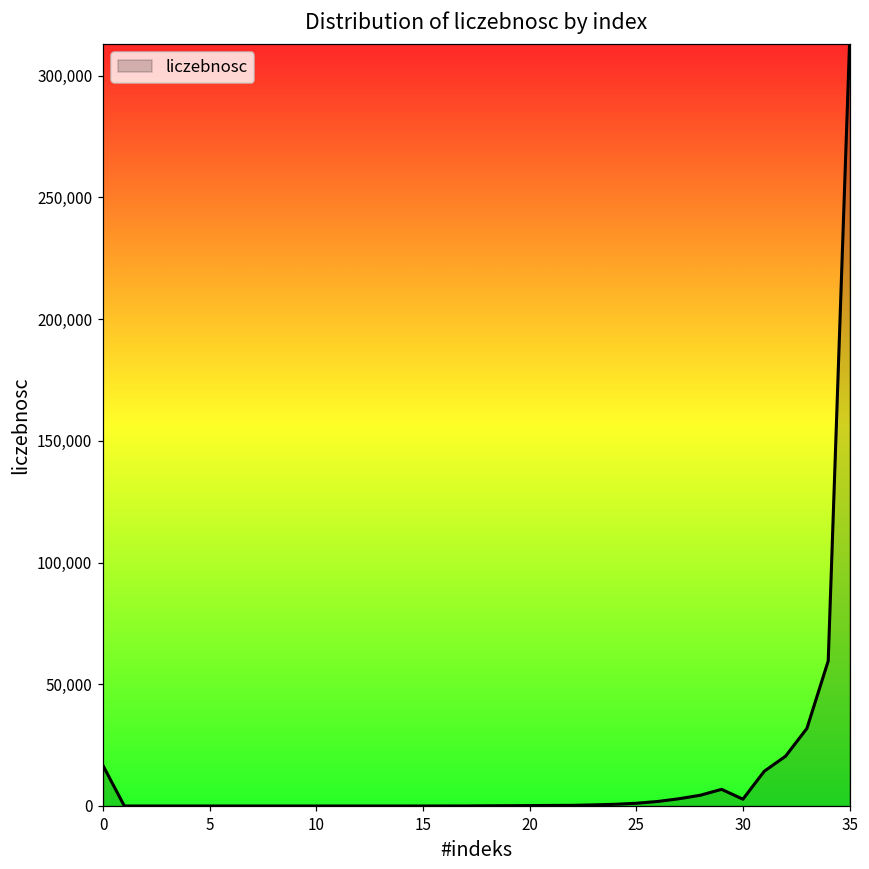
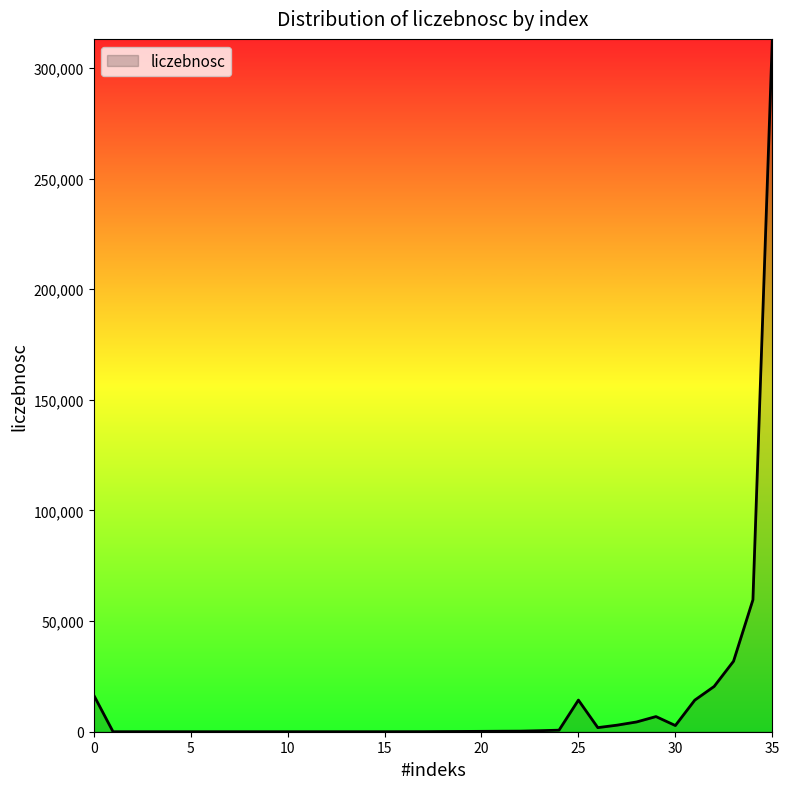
25: 1,000 -> 14,000
